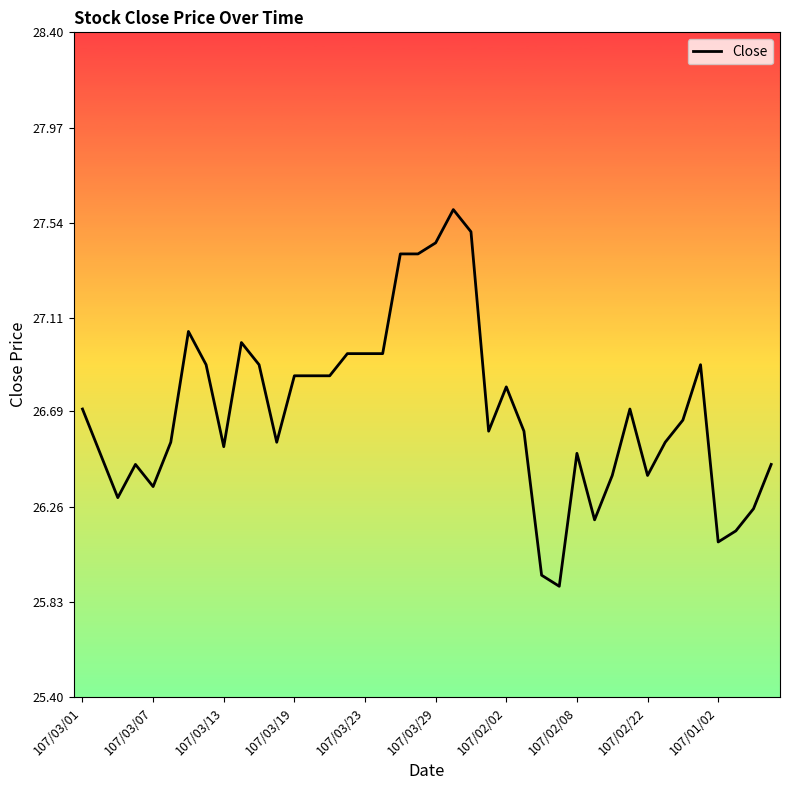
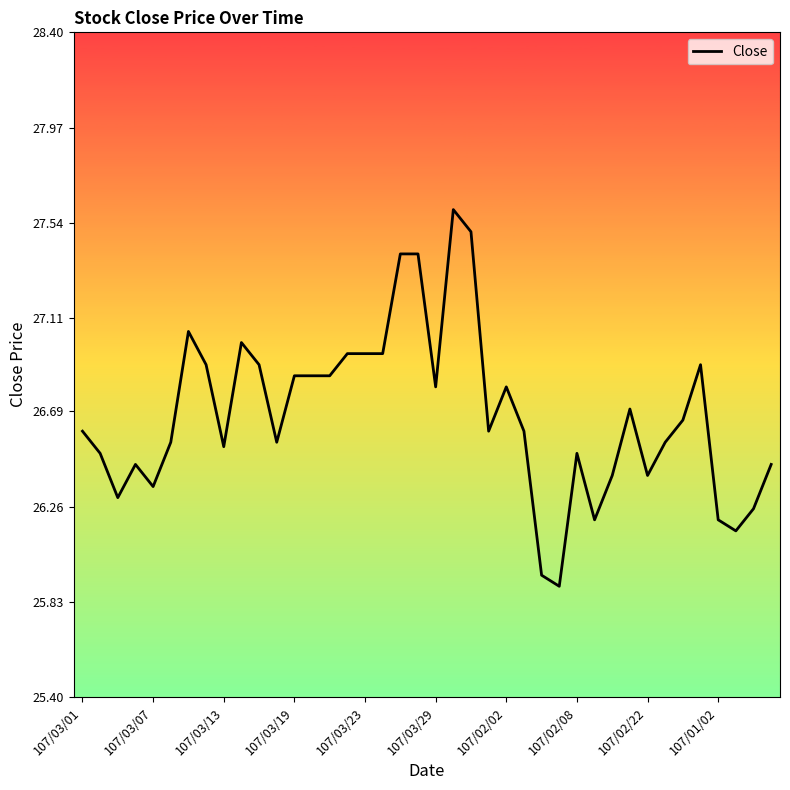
107/03/01: 26.7 -> 26.6
107/03/29: 27.45 -> 26.80
107/01/02: 26.1 -> 26.2
